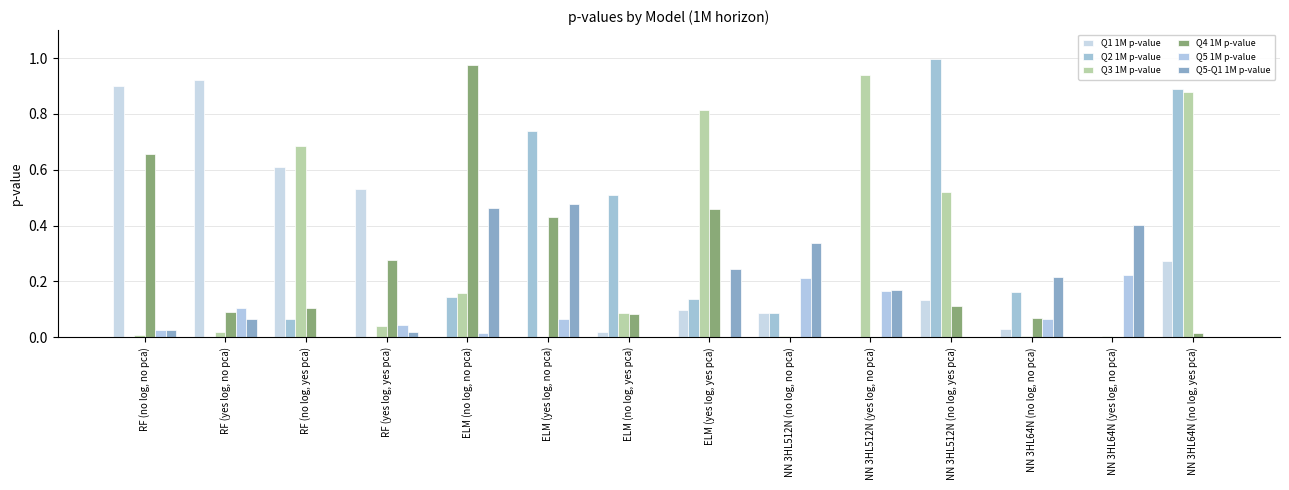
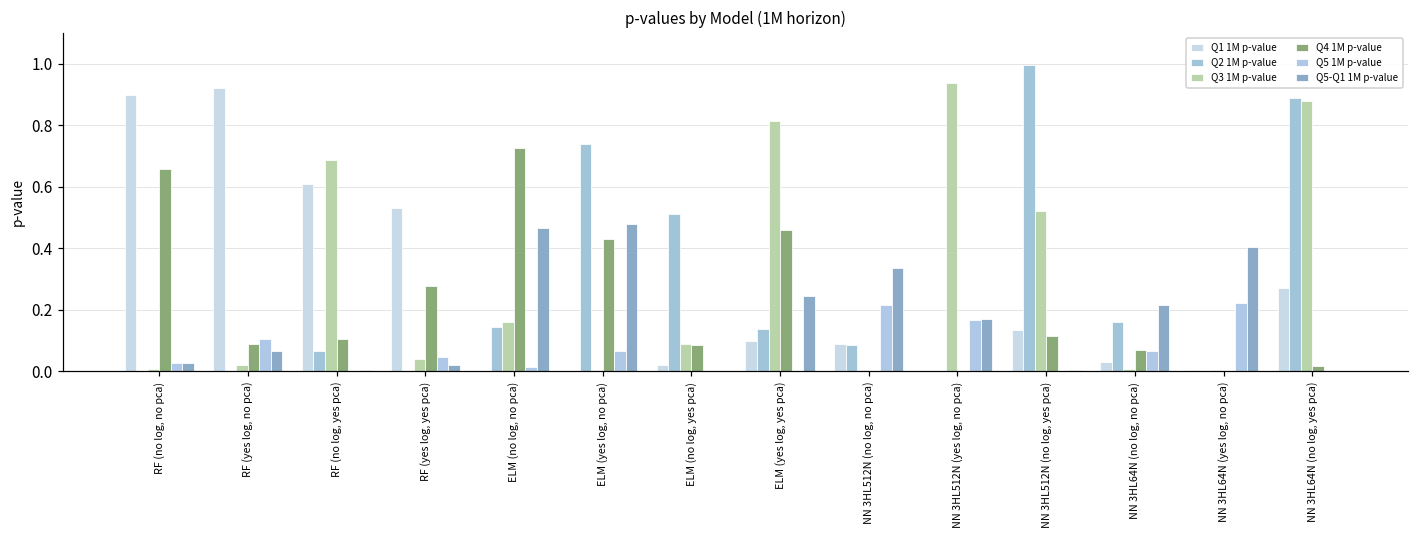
Q4 1M p-value, ELM (no log, no pca): 0.97 -> 0.73
